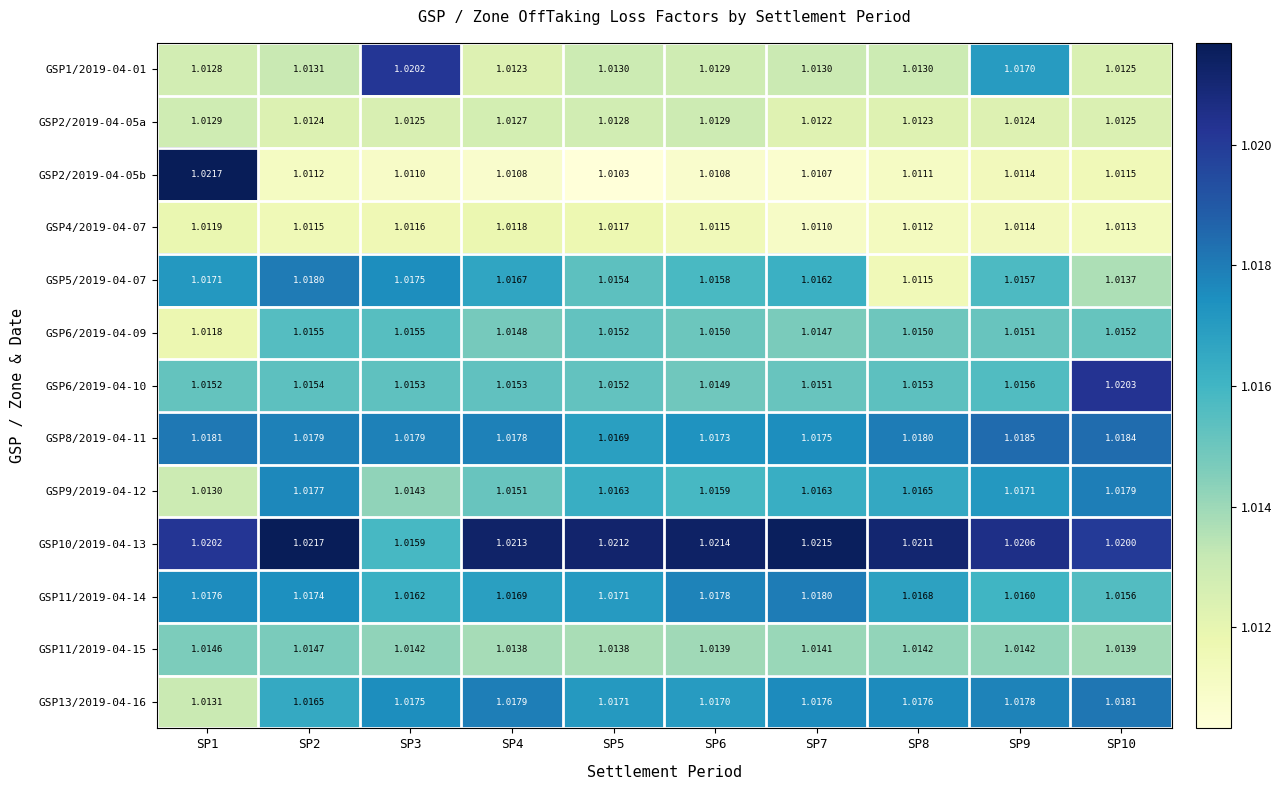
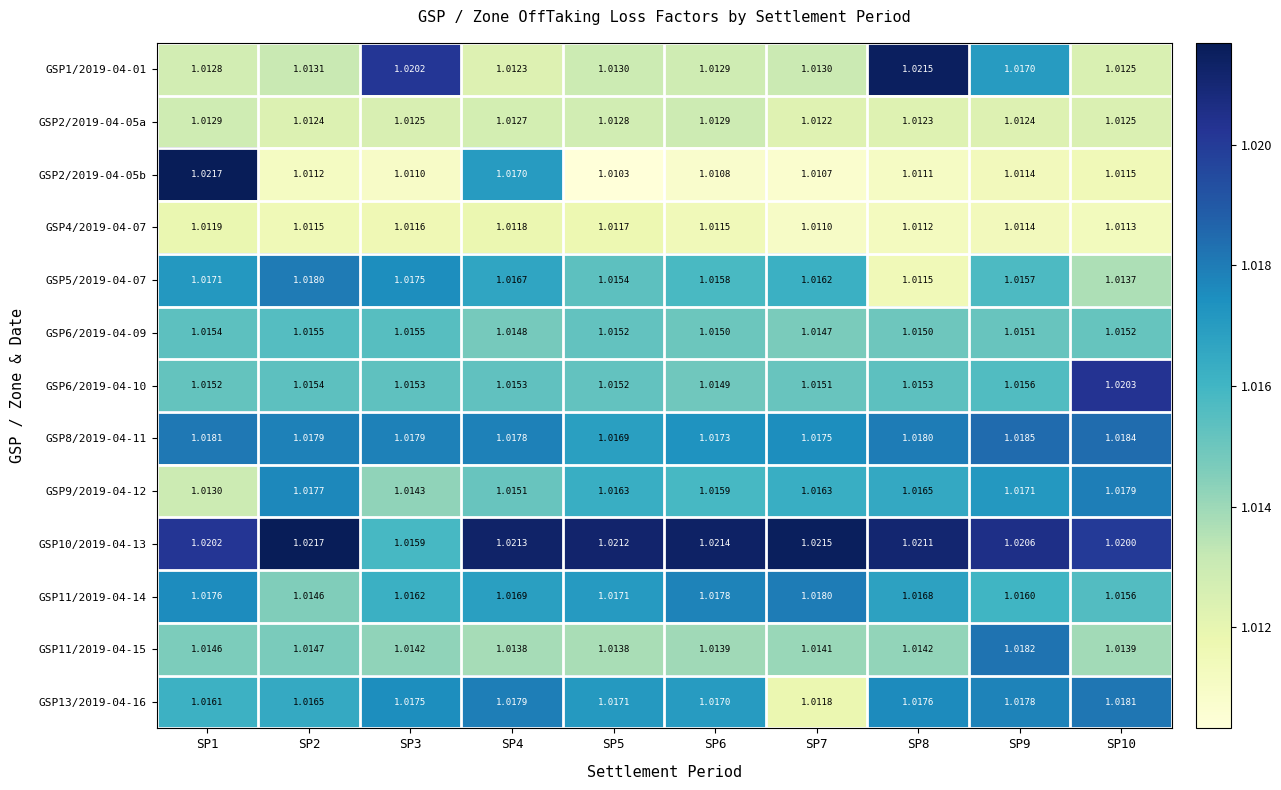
GSP1/2019-04-01, SP8: 1.0130 -> 1.0215
GSP2/2019-04-05b, SP4: 1.0108 -> 1.0170
GSP6/2019-04-09, SP1: 1.0118 -> 1.0154
GSP11/2019-04-14, SP2: 1.0174 -> 1.0146
GSP11/2019-04-15, SP9: 1.0142 -> 1.0182
GSP13/2019-04-16, SP1: 1.0131 -> 1.0161
GSP13/2019-04-16, SP7: 1.0176 -> 1.0118
